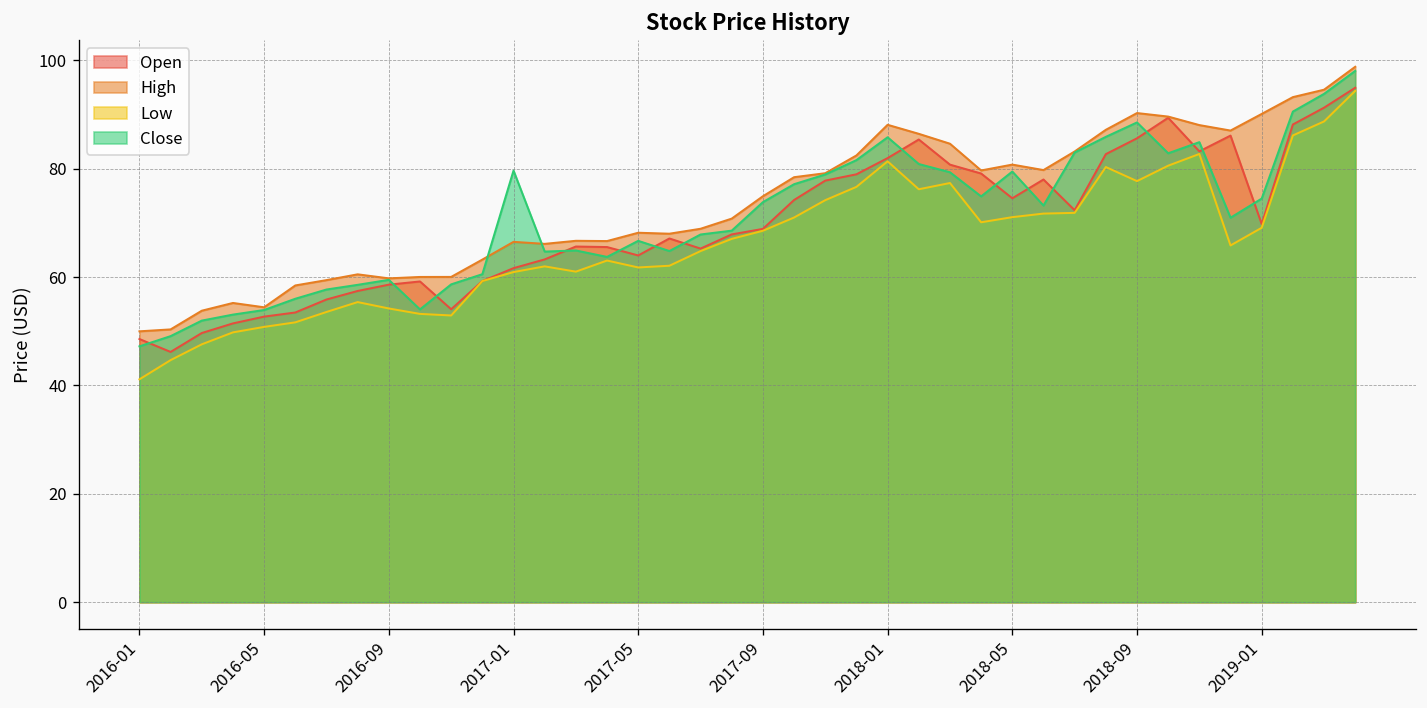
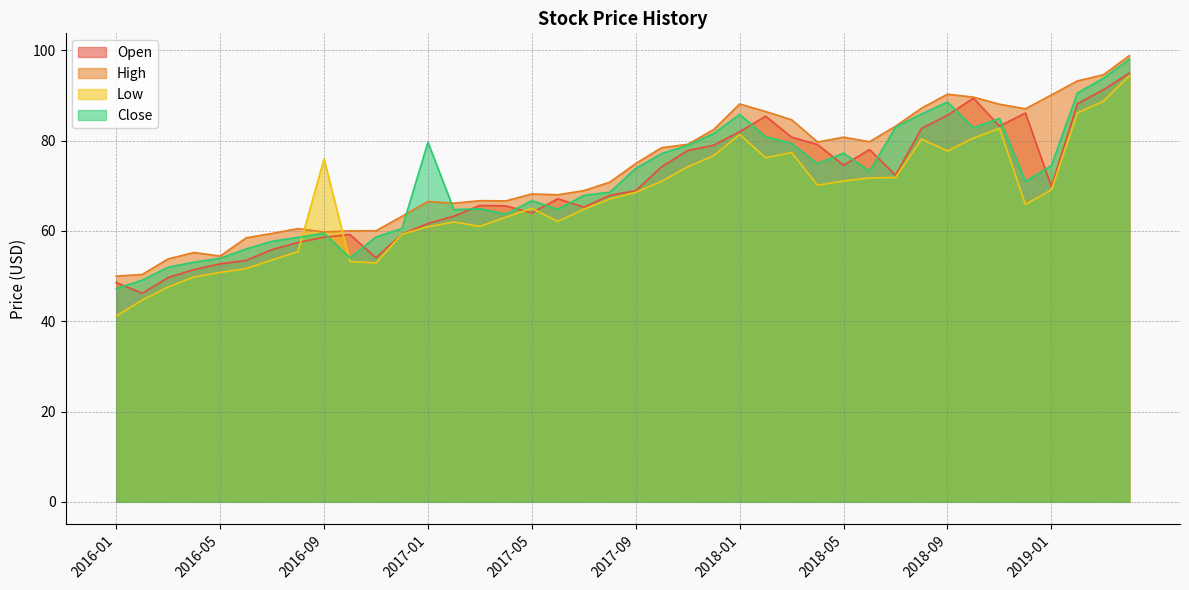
Low, 2016-09: 54 -> 76
Low, 2017-05: 62 -> 65
Close, 2018-05: 79 -> 77
